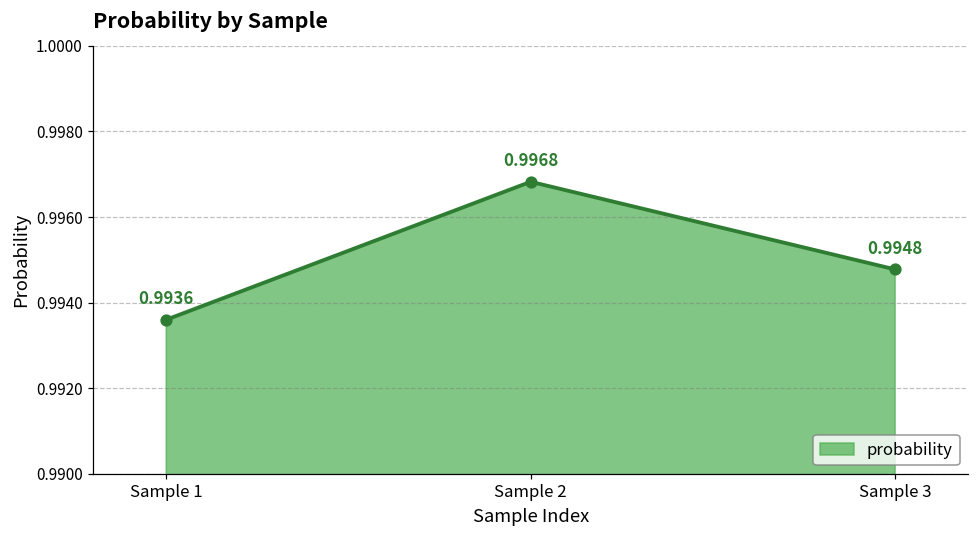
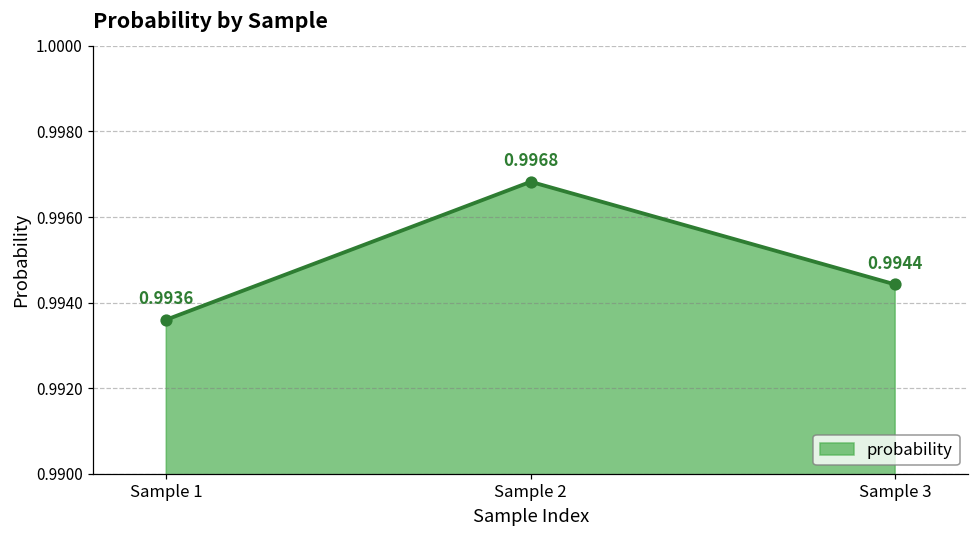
Sample 3: 0.9948 -> 0.9944
